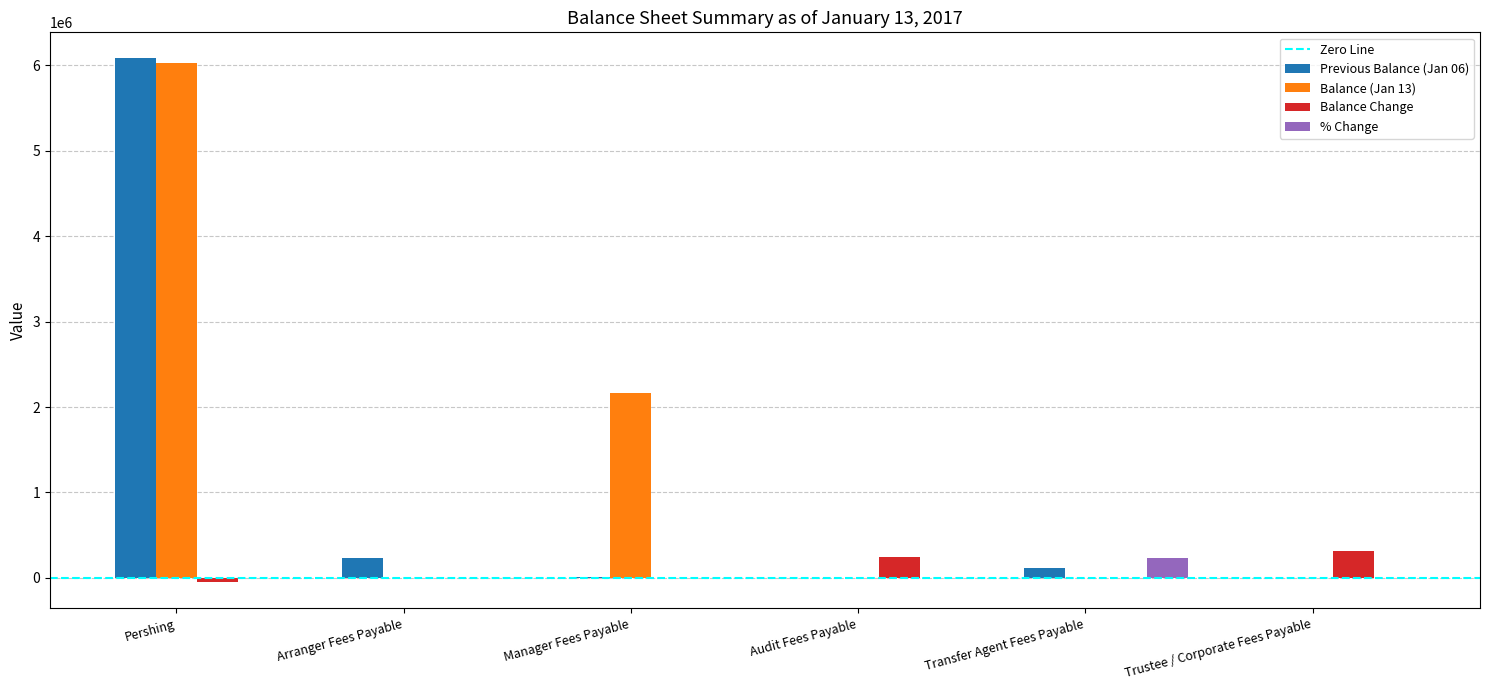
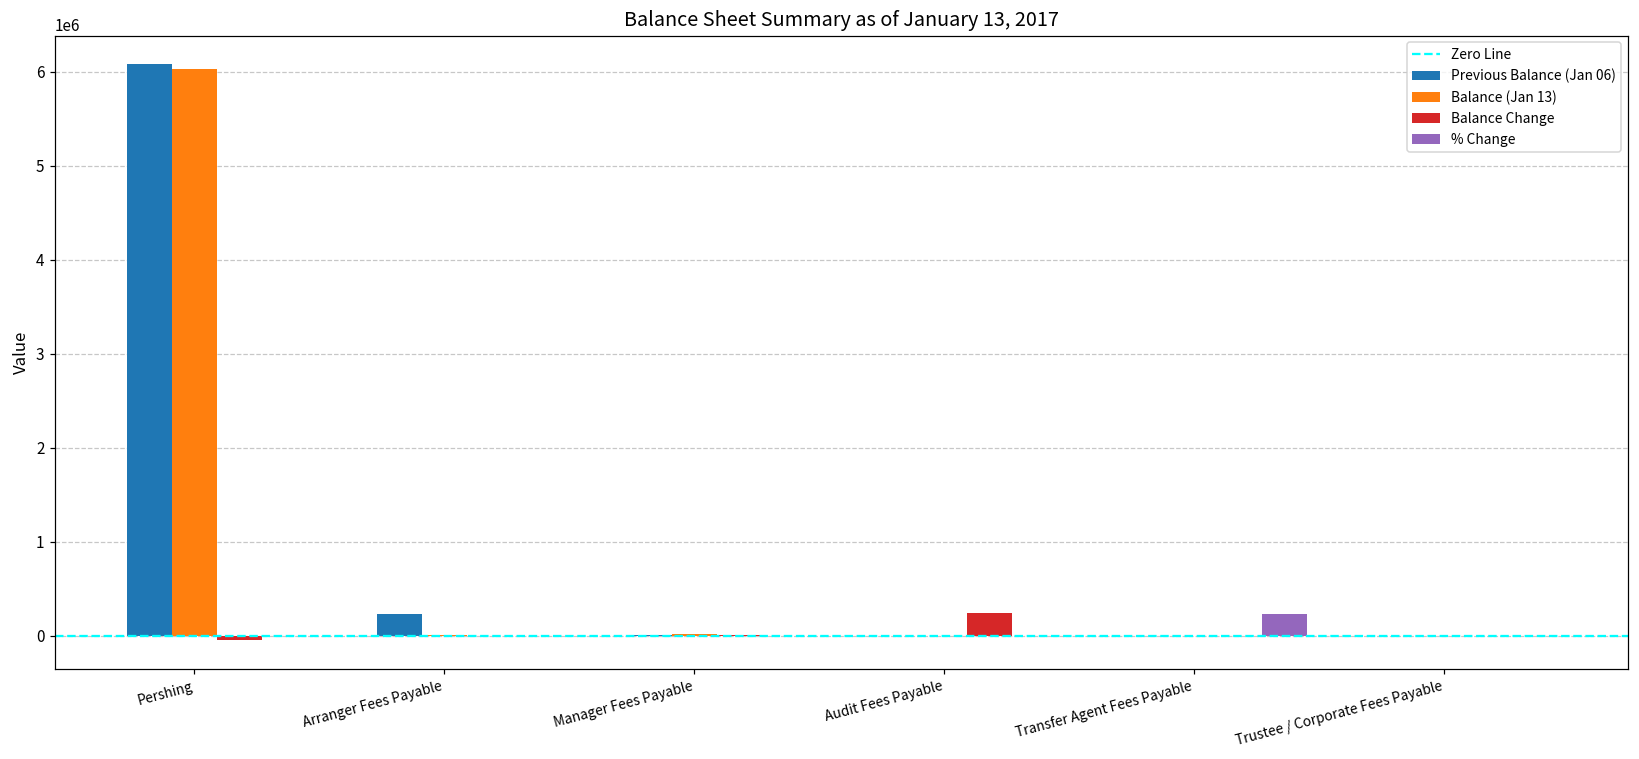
Balance (Jan 13), Manager Fees Payable: 2200000 -> 0
Previous Balance (Jan 06), Transfer Agent Fees Payable: 100000 -> 0
Balance Change, Trustee / Corporate Fees Payable: 300000 -> 0
